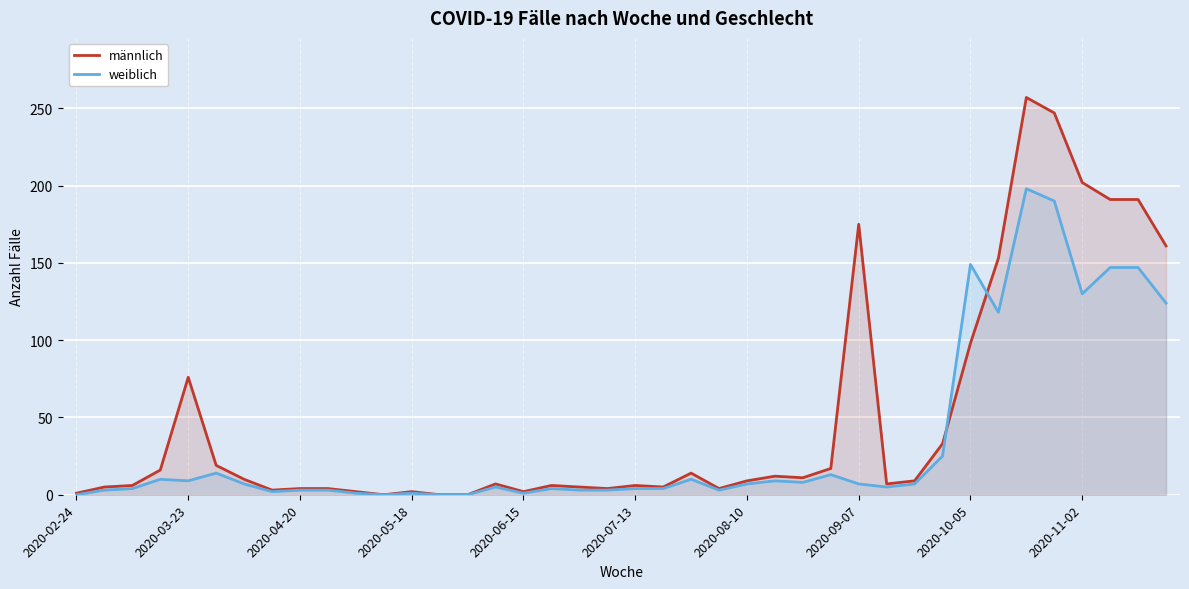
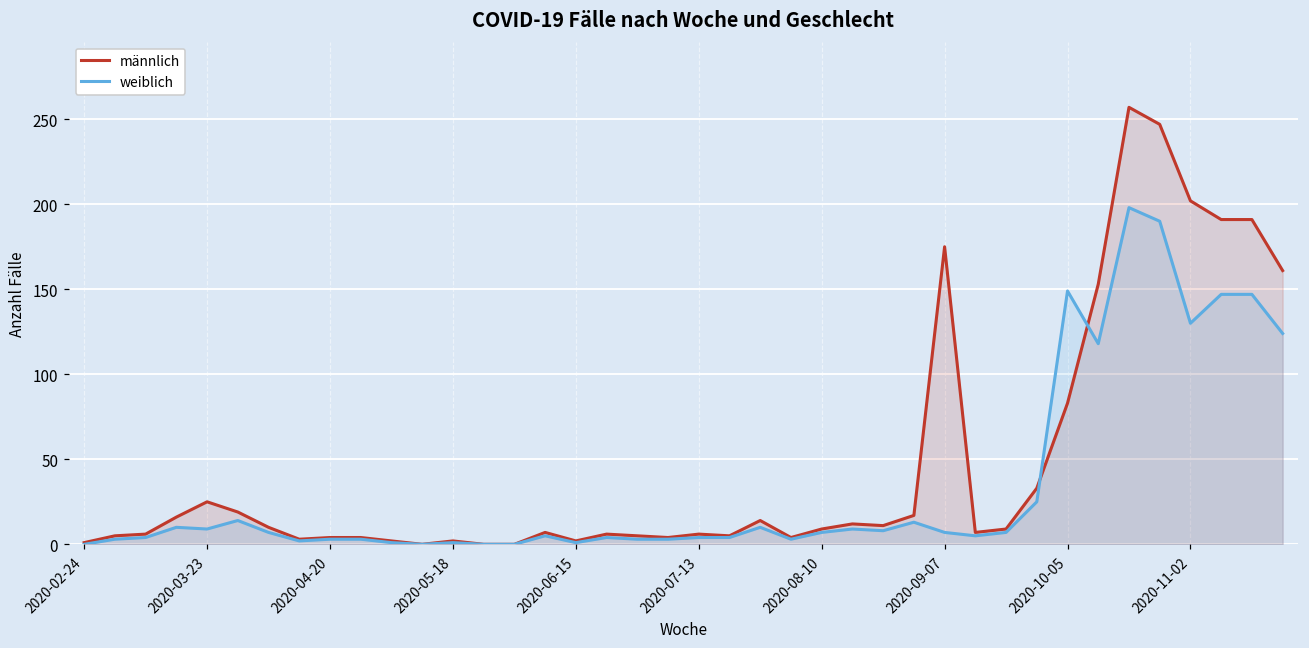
männlich, 2020-03-23: 76 -> 25
männlich, 2020-10-05: 98 -> 83
